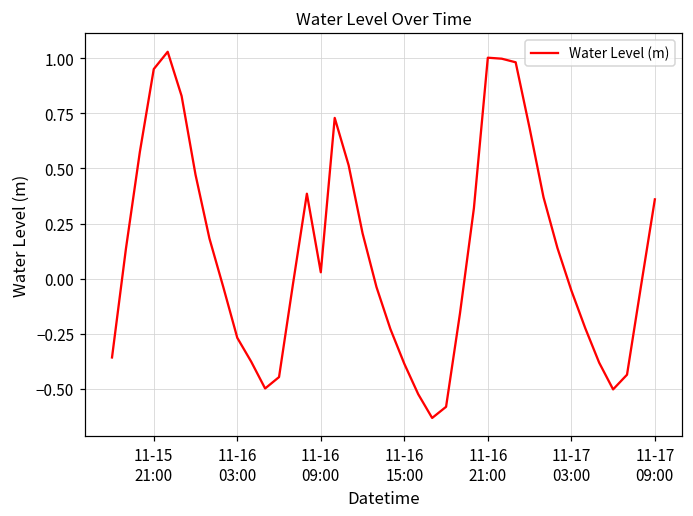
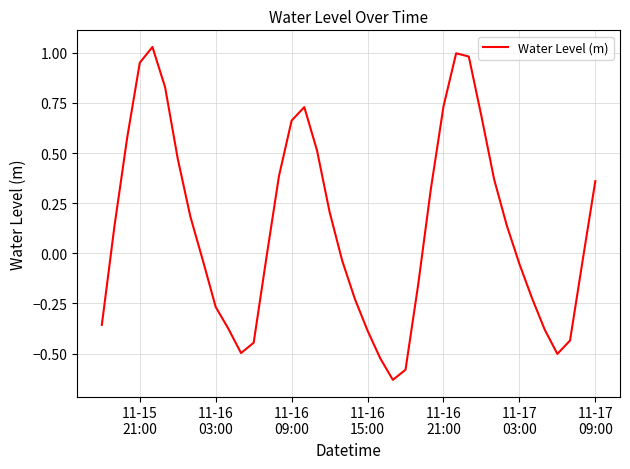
11-16 09:00: 0.03 -> 0.66
11-16 21:00: 1.00 -> 0.73
